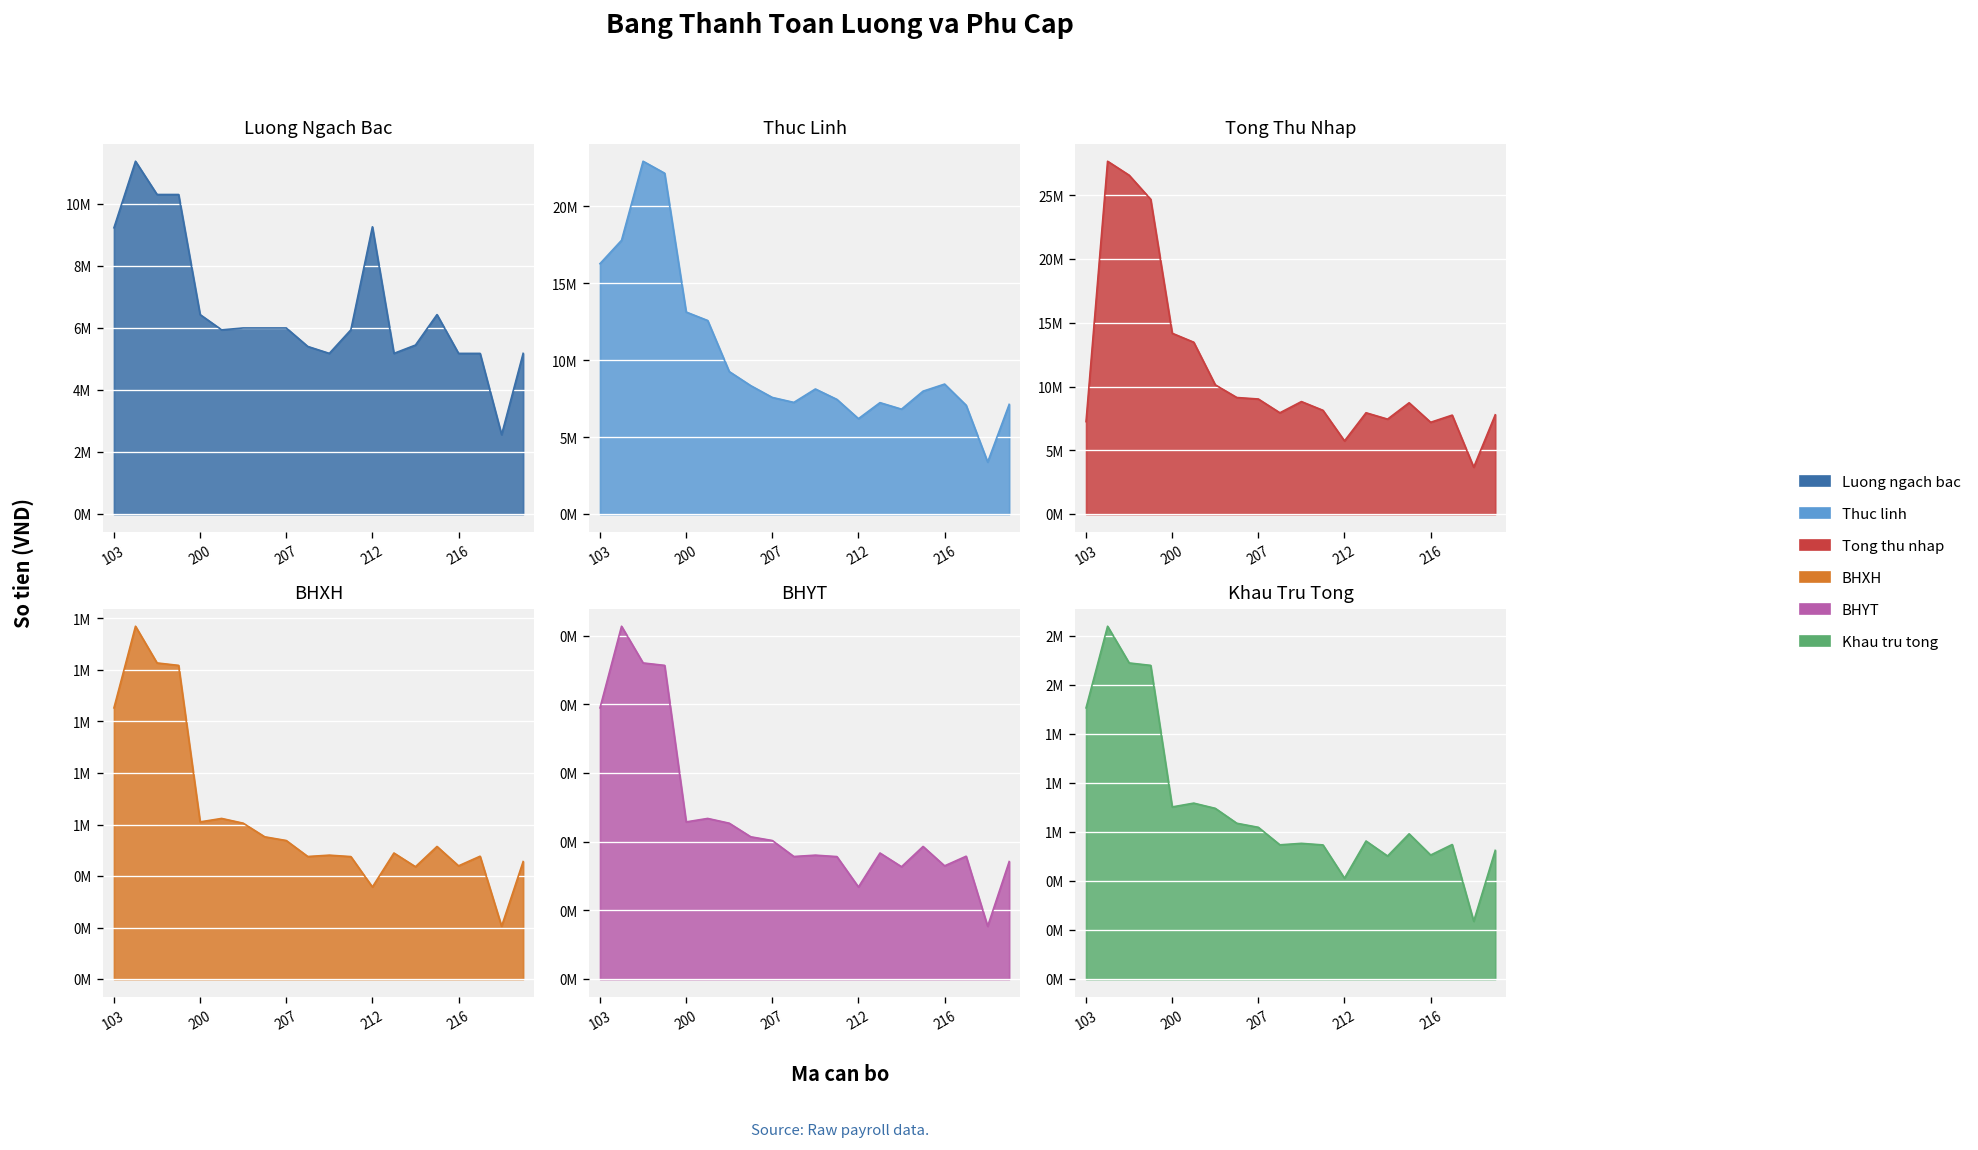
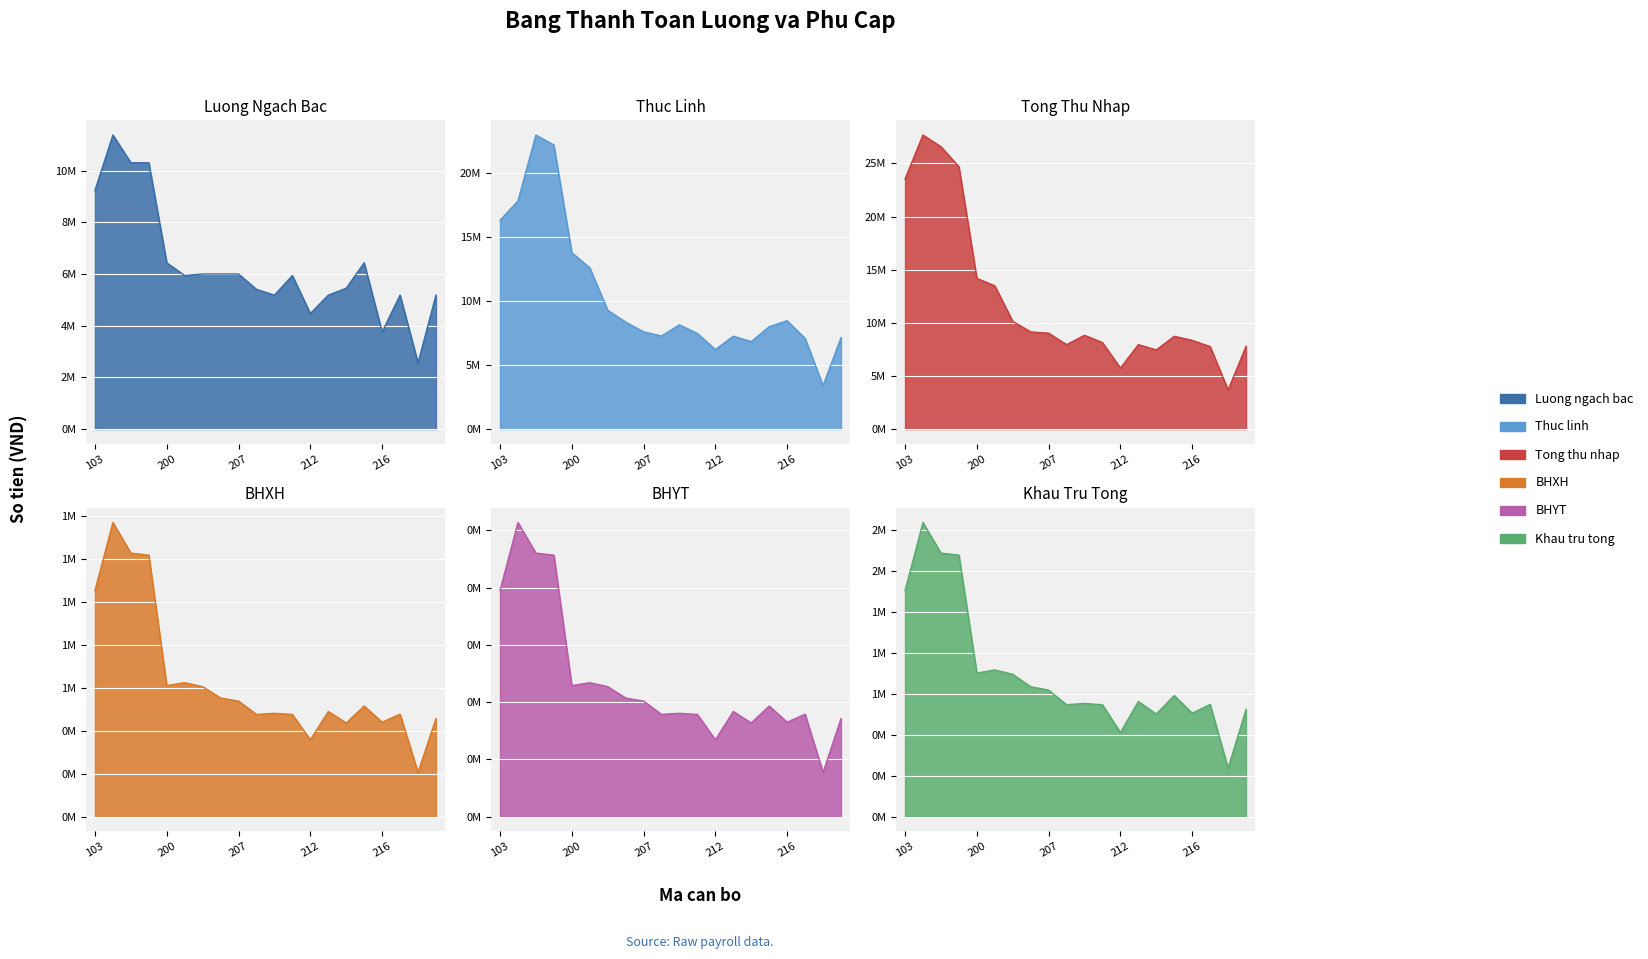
Luong Ngach Bac, 212: 9300000 -> 4500000
Luong Ngach Bac, 216: 5200000 -> 3800000
Thuc Linh, 200: 13100000 -> 13800000
Tong Thu Nhap, 103: 7300000 -> 23500000
Tong Thu Nhap, 216: 7200000 -> 8400000
